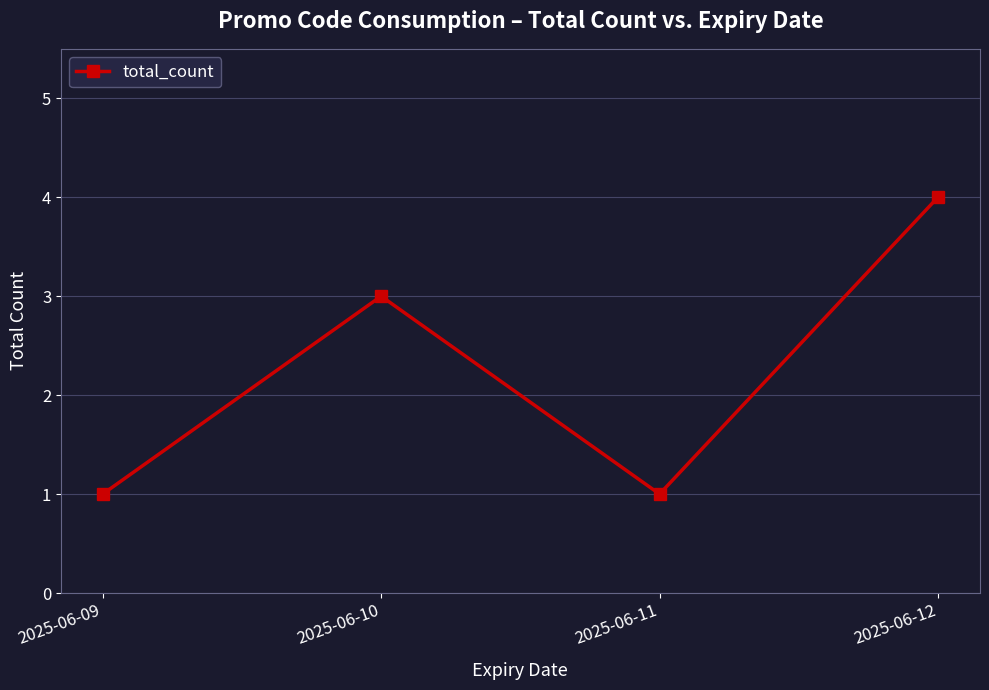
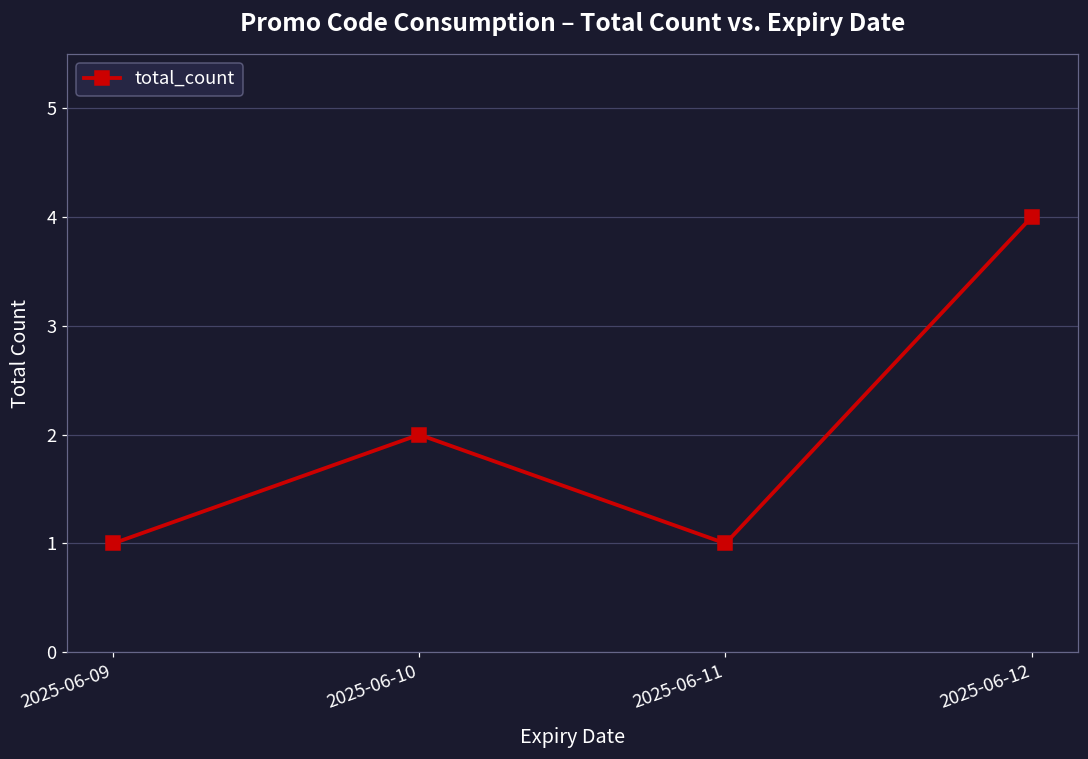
2025-06-10: 3 -> 2
